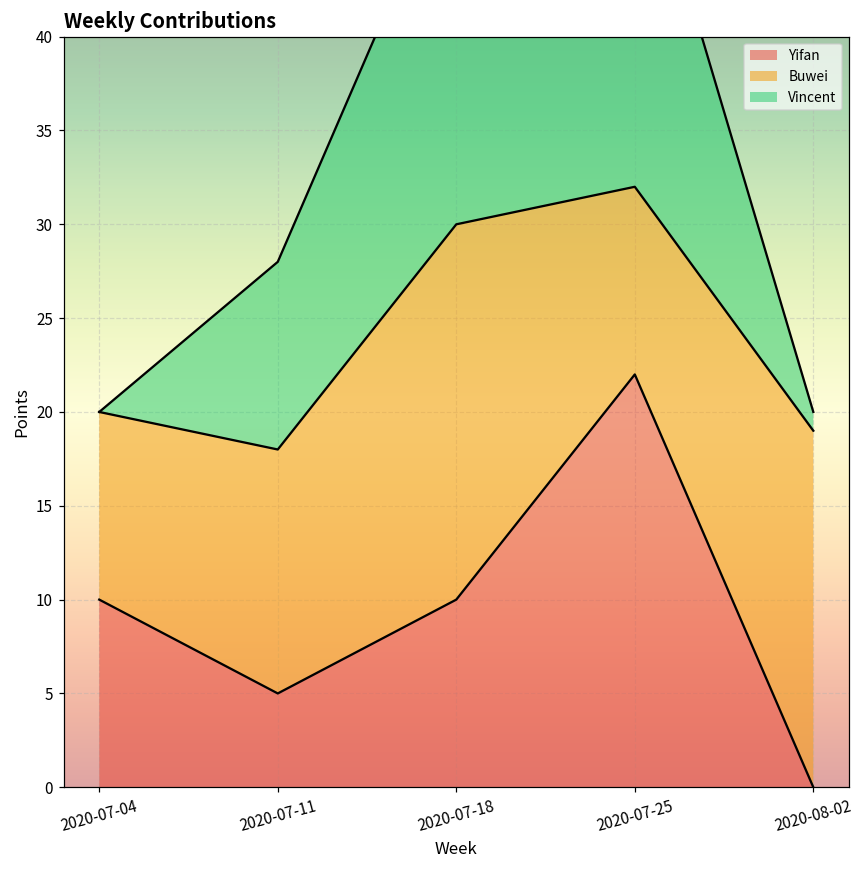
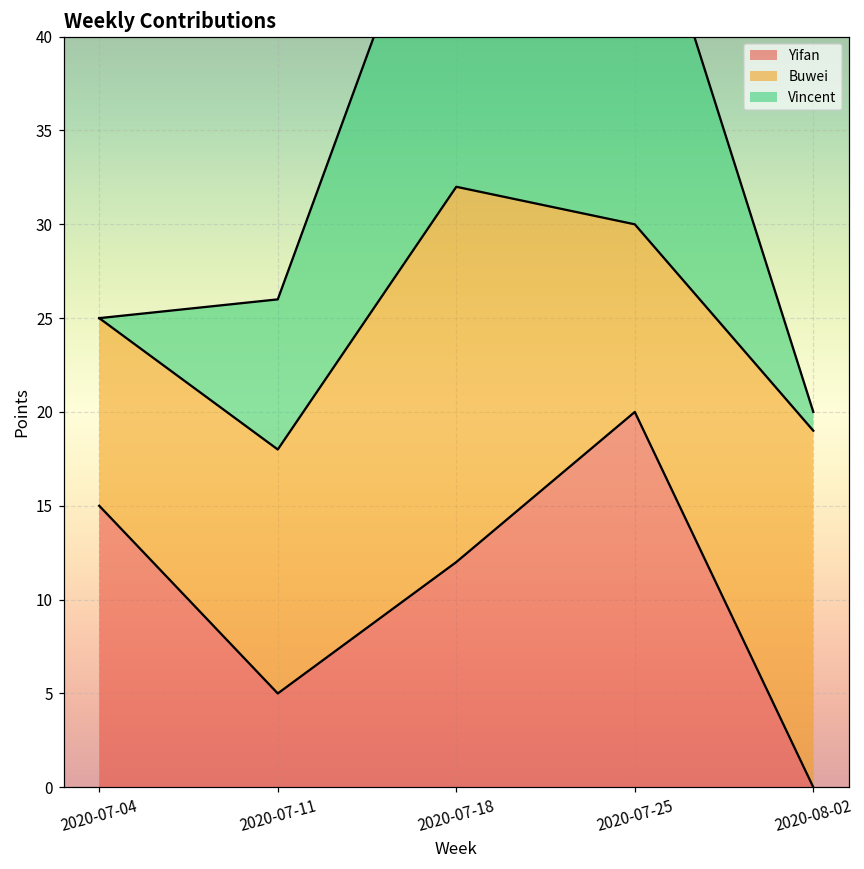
Yifan, 2020-07-04: 10 -> 15
Vincent, 2020-07-11: 10 -> 8
Yifan, 2020-07-18: 10 -> 12
Yifan, 2020-07-25: 22 -> 20
